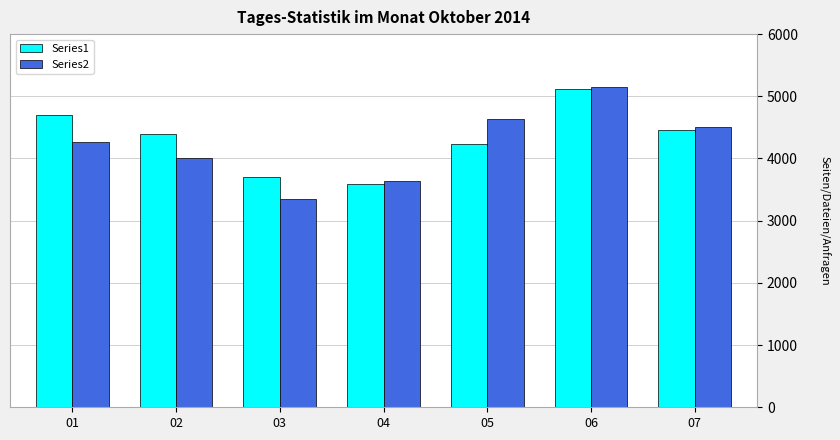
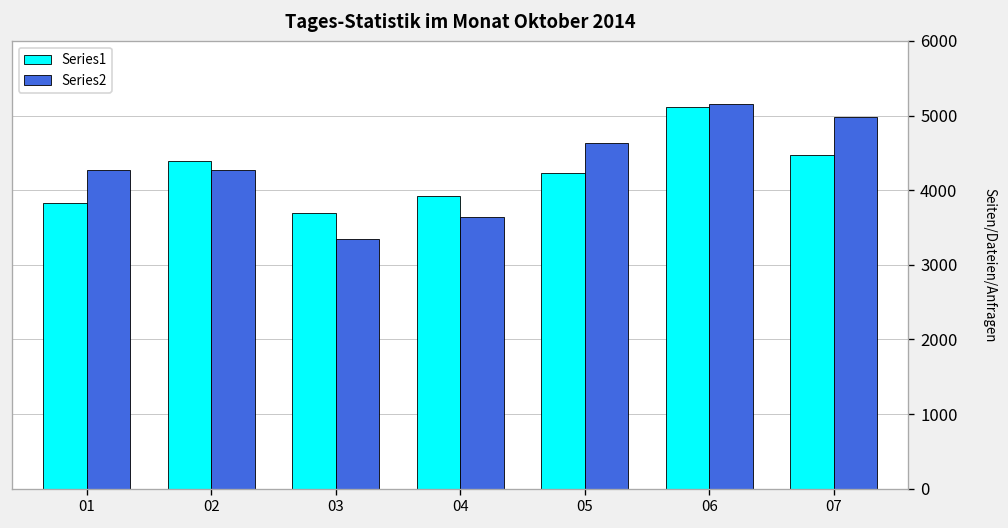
Series1, 01: 4700 -> 3800
Series2, 02: 4000 -> 4300
Series1, 04: 3600 -> 3900
Series2, 07: 4500 -> 5000
